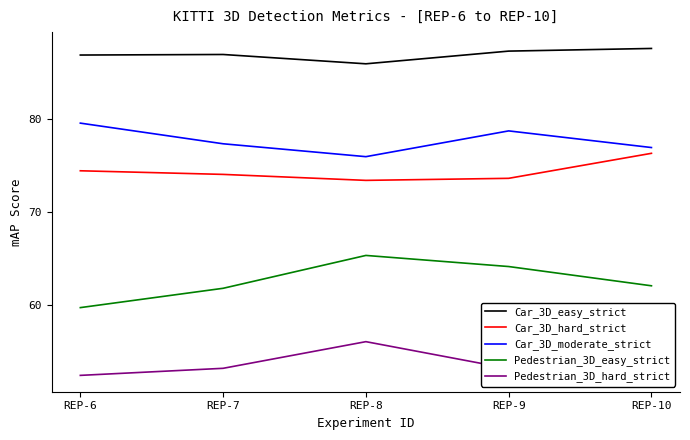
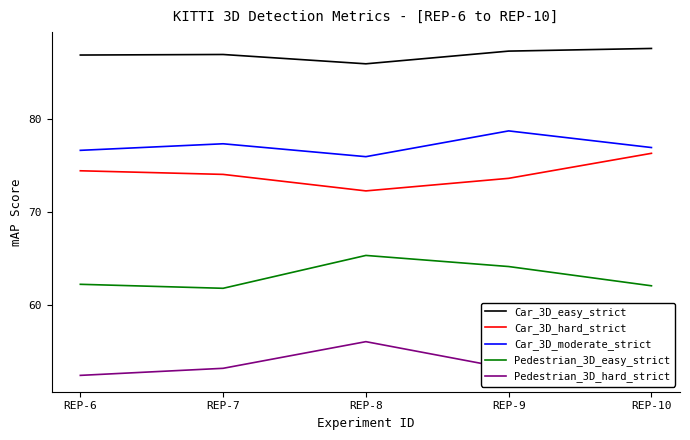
Car_3D_moderate_strict, REP-6: 80 -> 77
Pedestrian_3D_easy_strict, REP-6: 60 -> 62
Car_3D_hard_strict, REP-8: 73 -> 72
